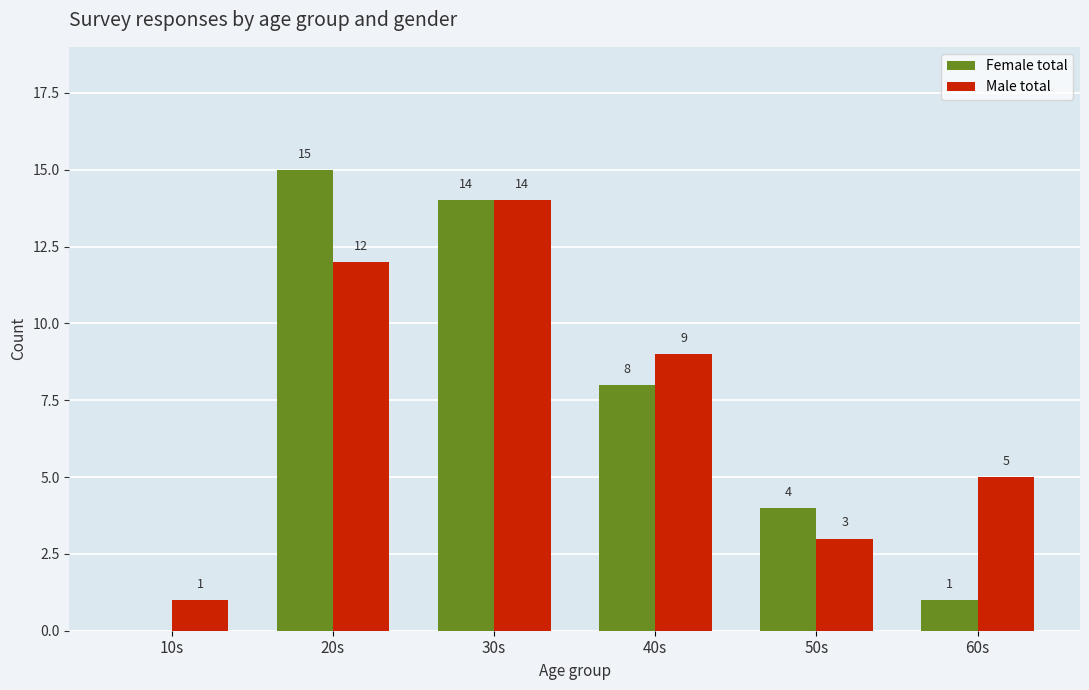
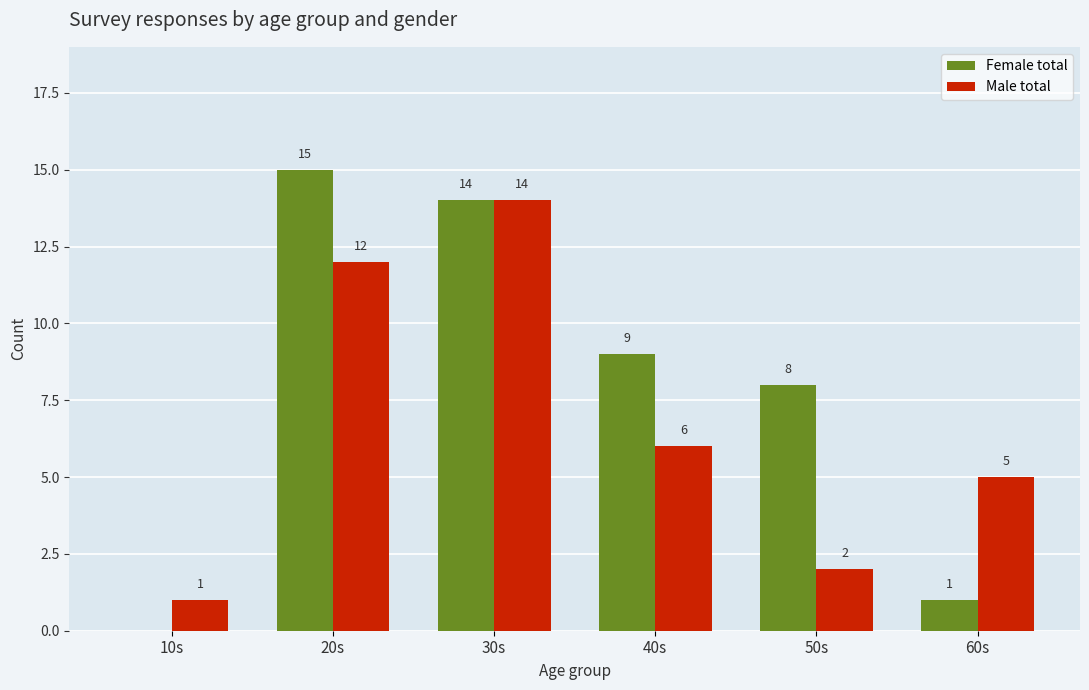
Female total, 40s: 8 -> 9
Male total, 40s: 9 -> 6
Female total, 50s: 4 -> 8
Male total, 50s: 3 -> 2
